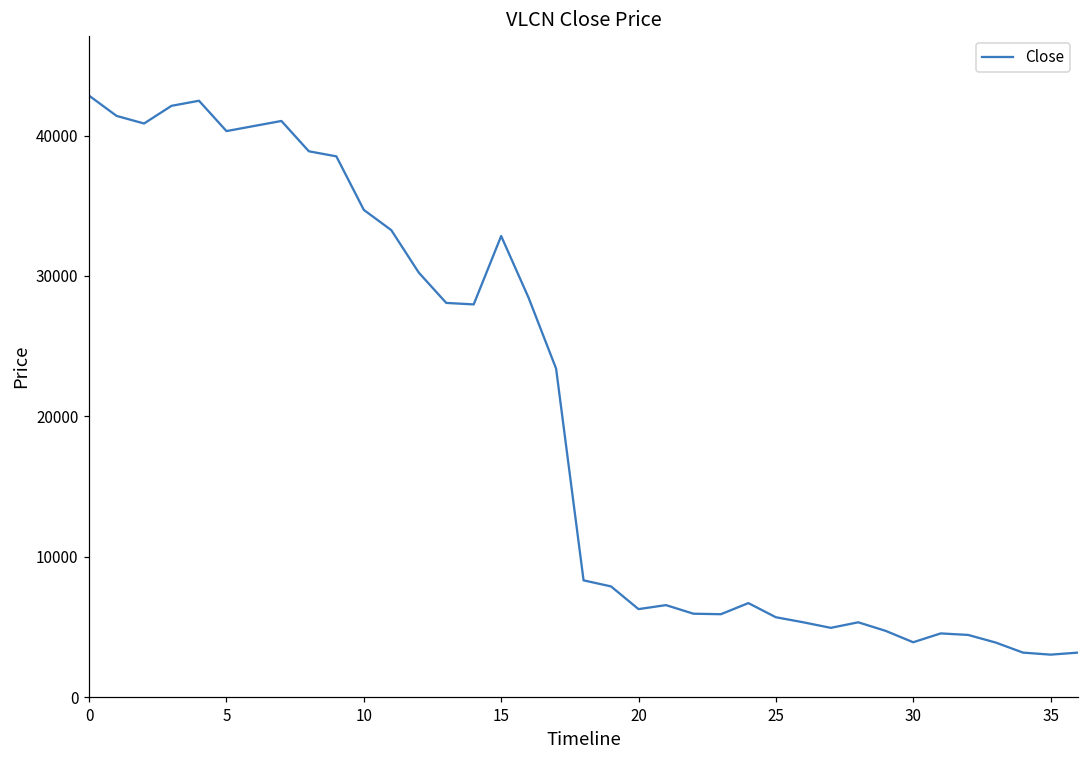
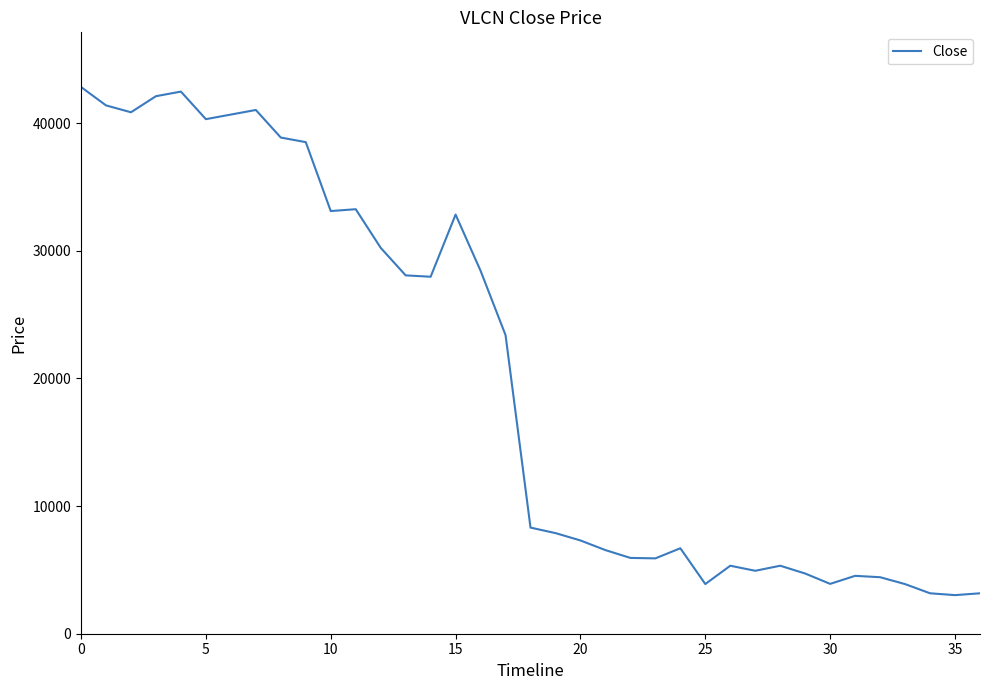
10: 34700 -> 33100
20: 6300 -> 7300
25: 5700 -> 3900
